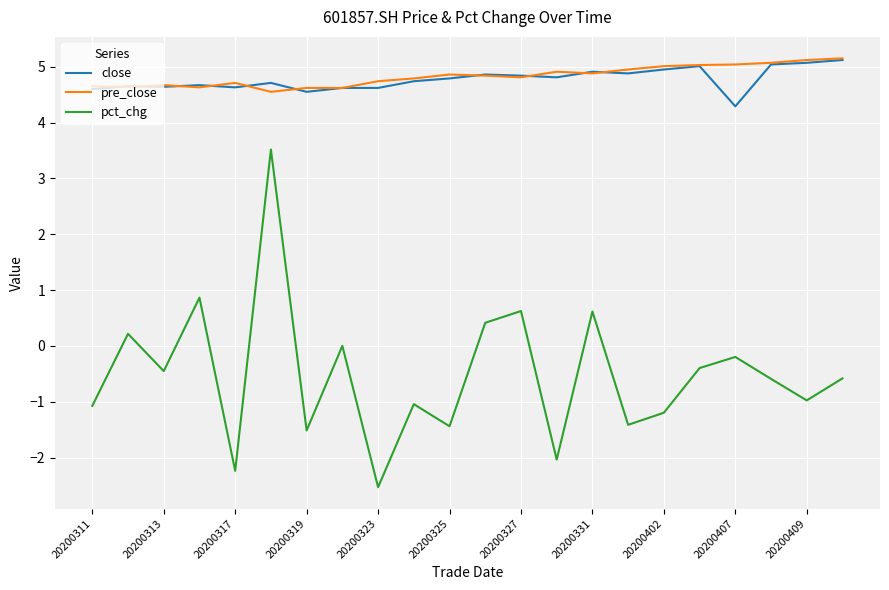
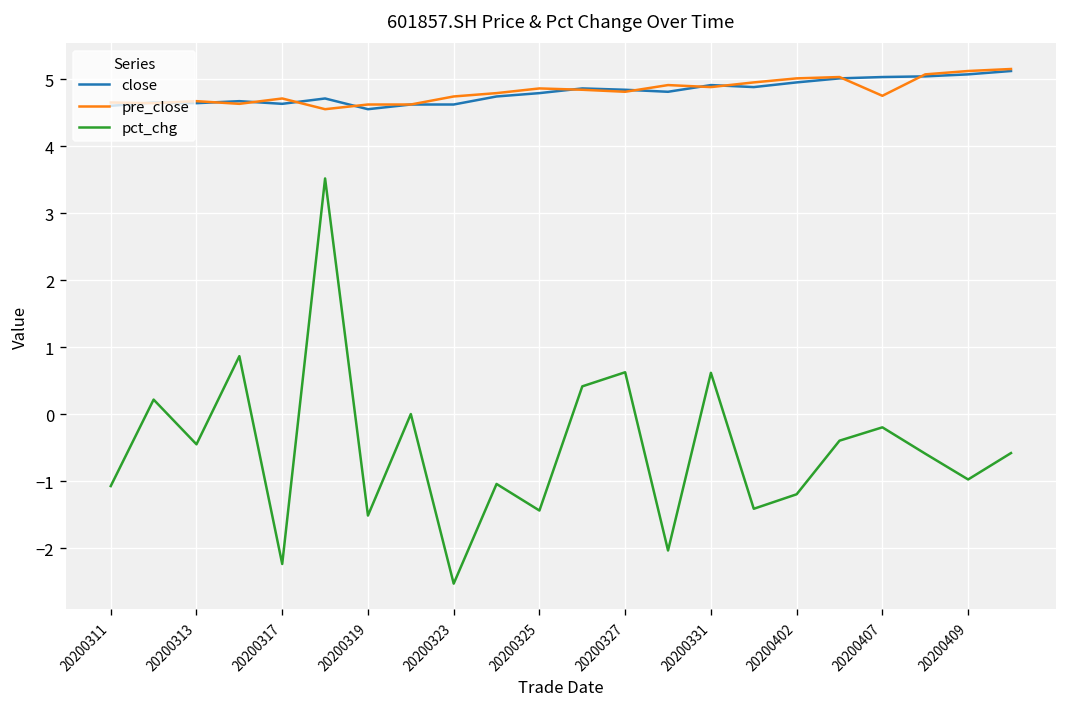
close, 20200407: 4.3 -> 5.0
pre_close, 20200407: 5.0 -> 4.8
